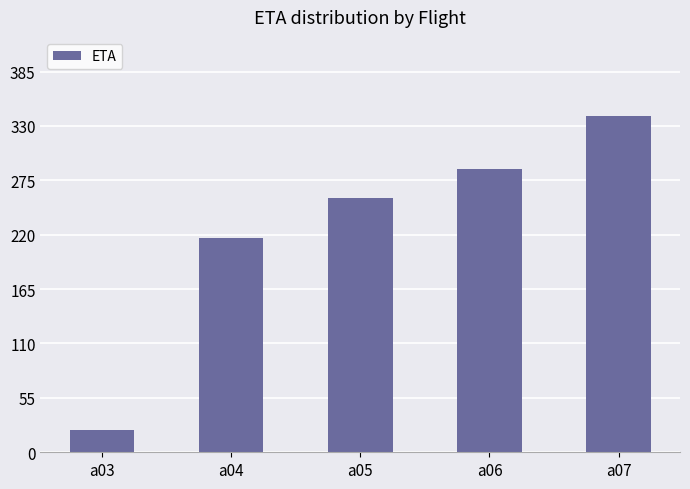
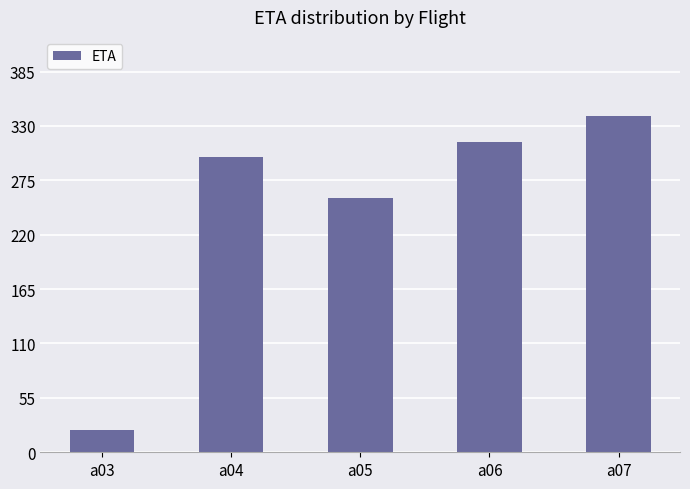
a04: 220 -> 300
a06: 290 -> 310
